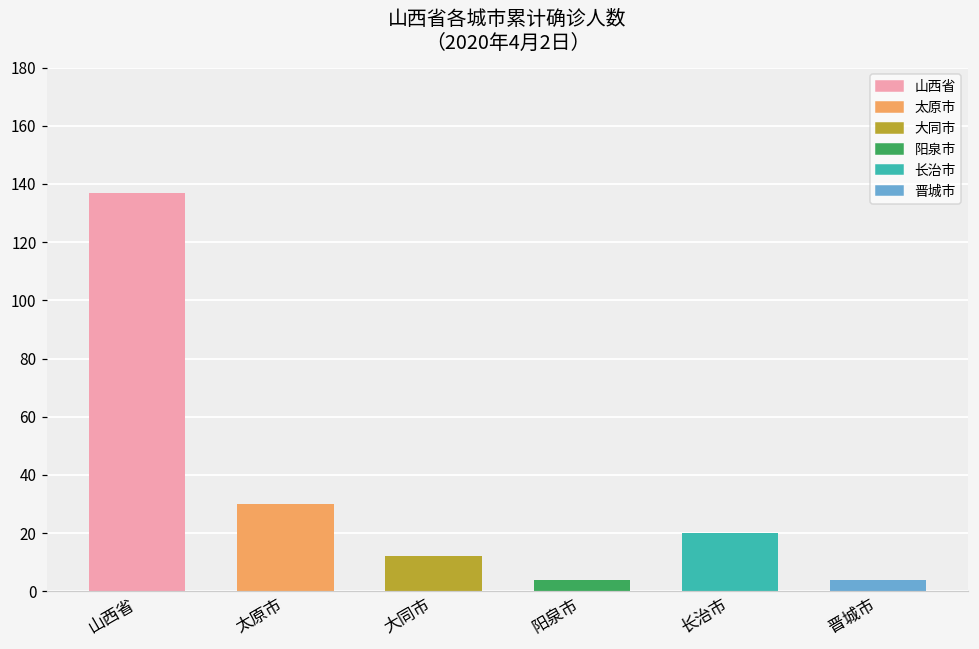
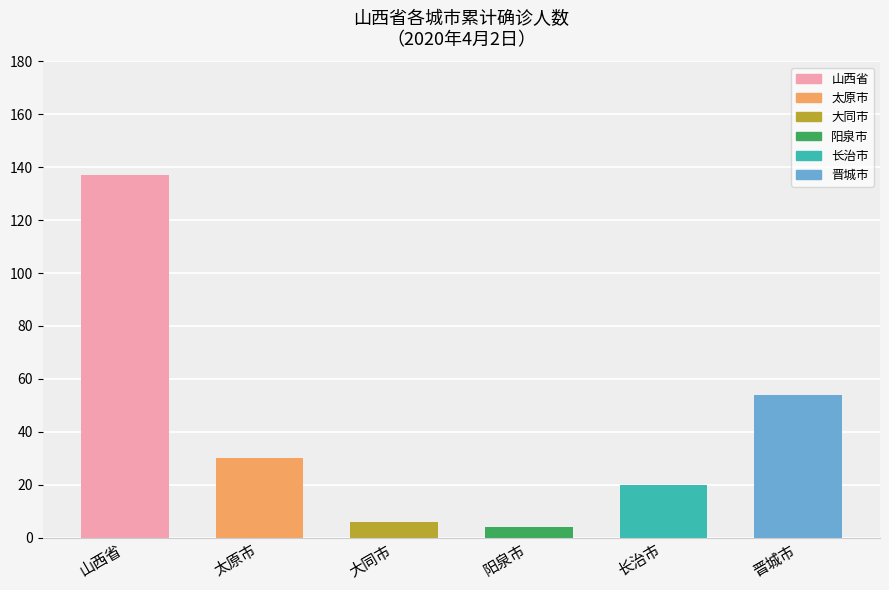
大同市: 12 -> 6
晋城市: 4 -> 54
